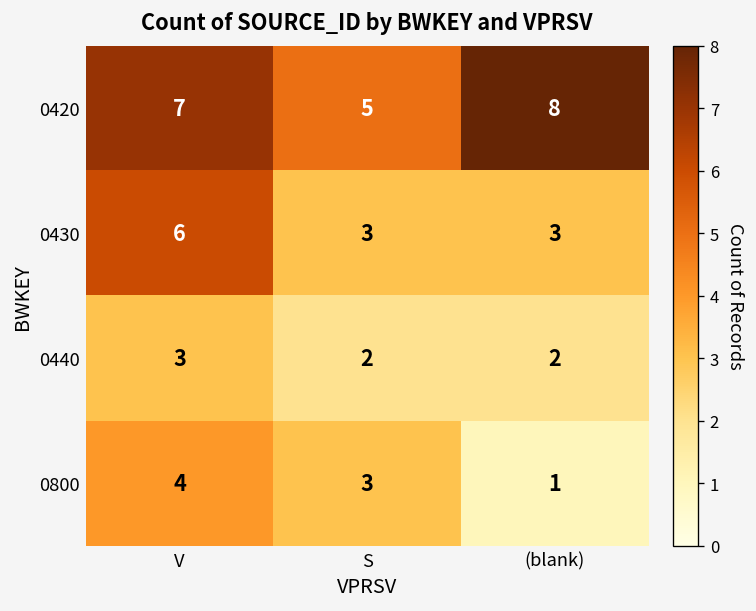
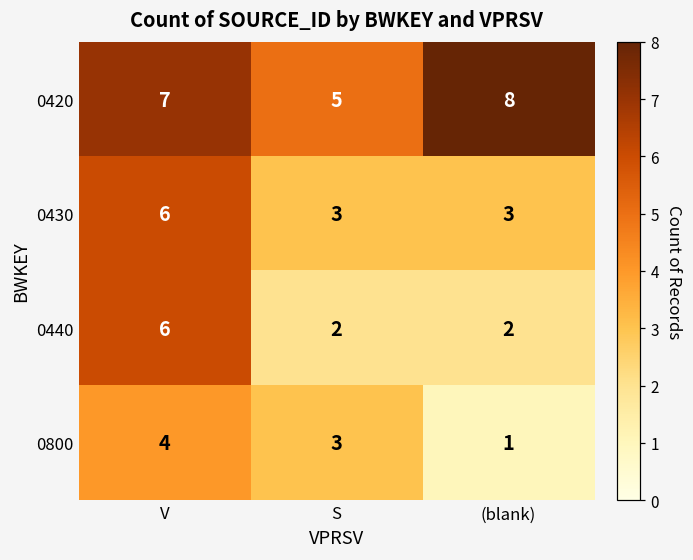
0440, V: 3 -> 6
